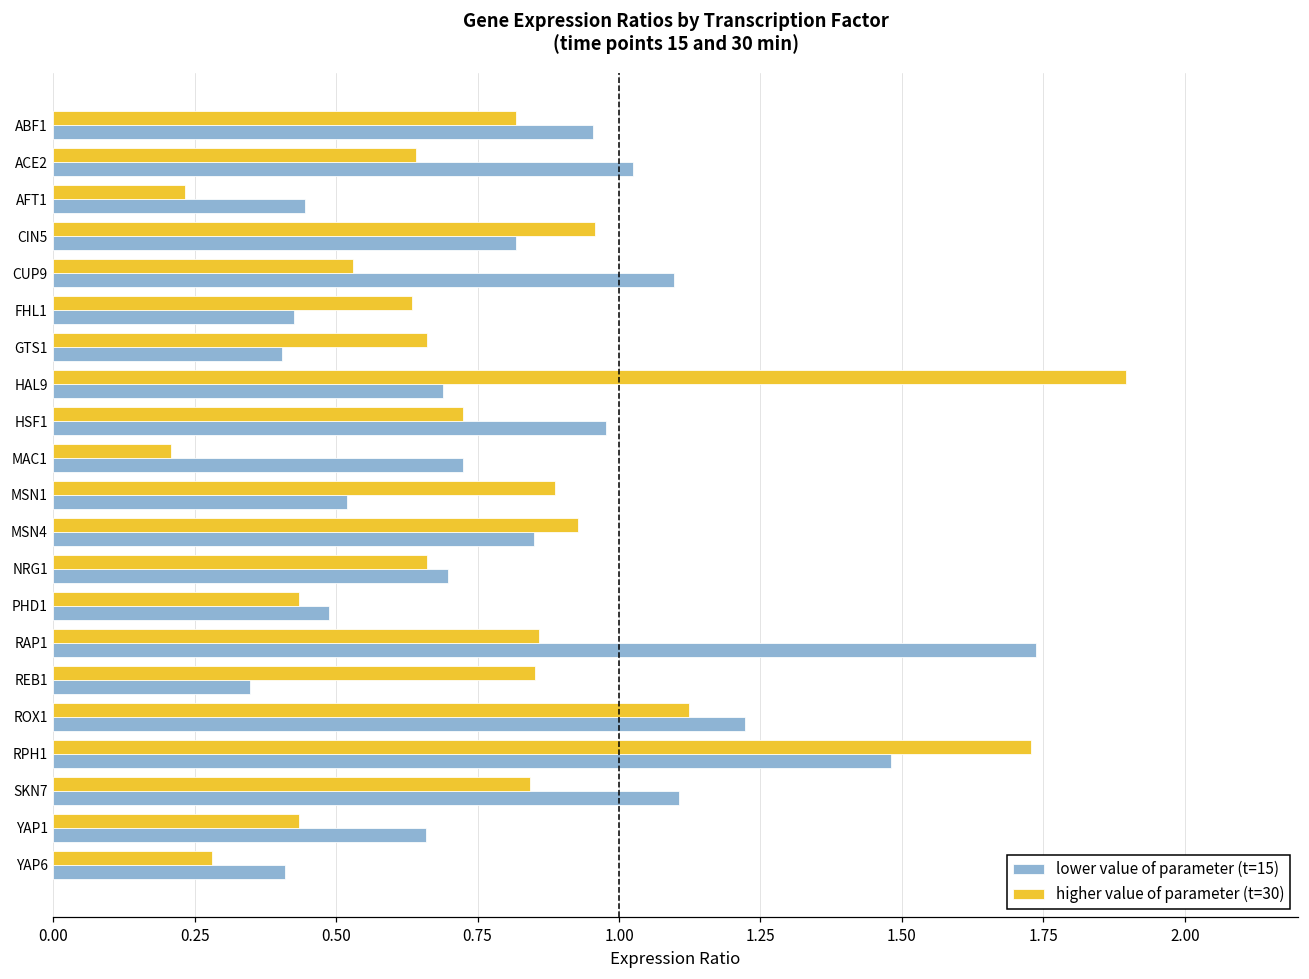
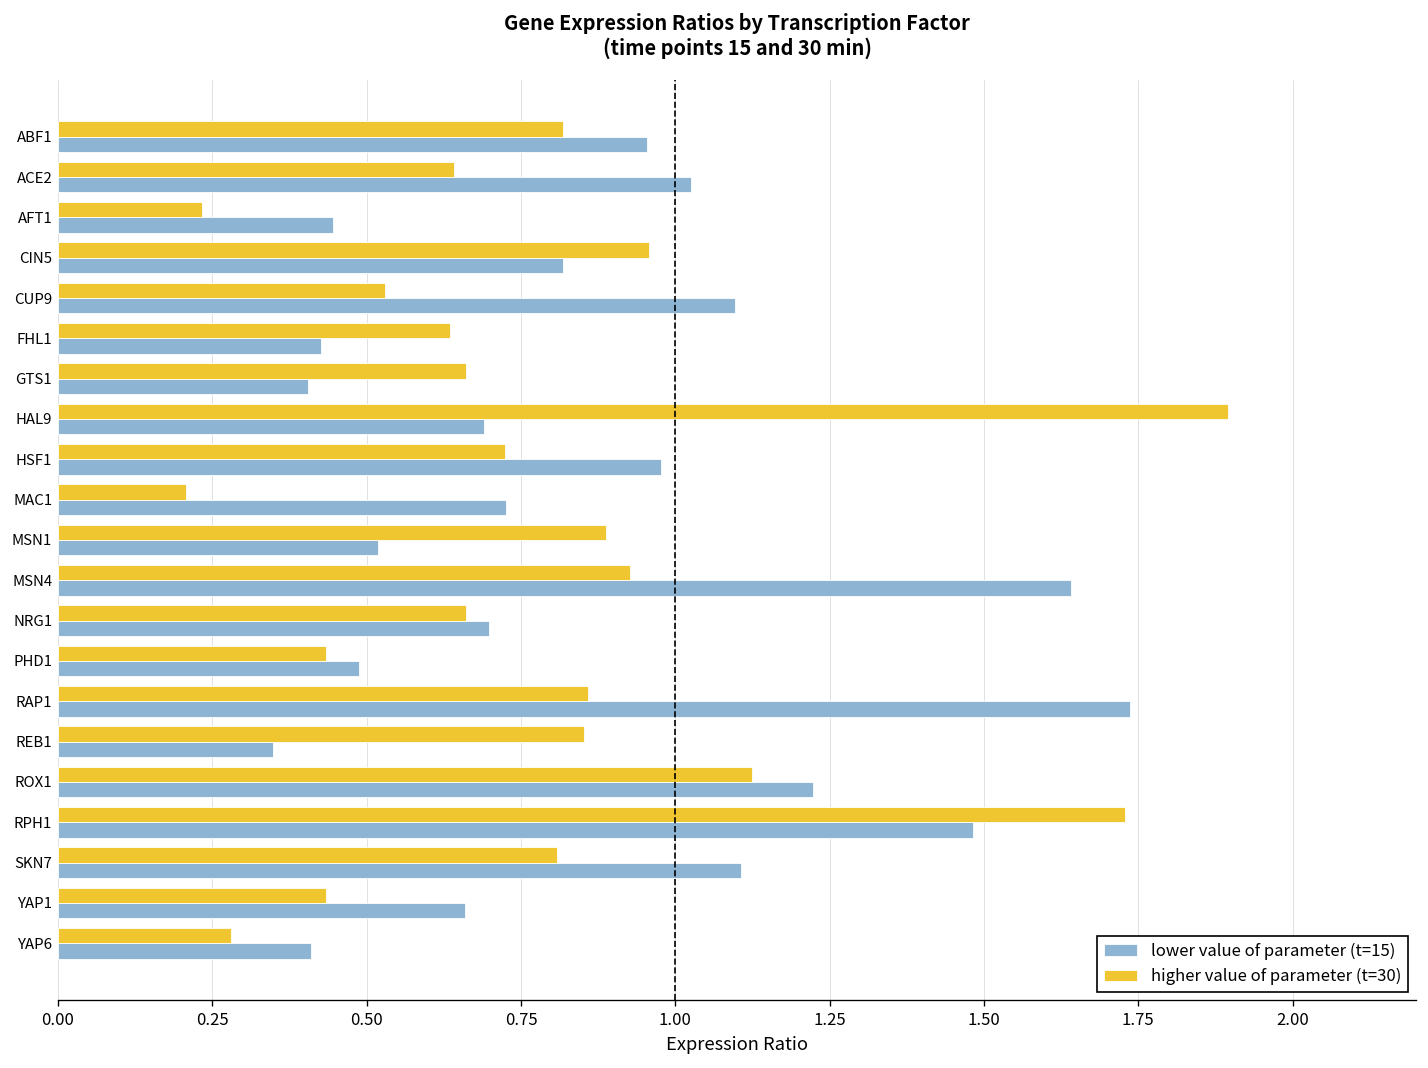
lower value of parameter (t=15), MSN4: 0.85 -> 1.64
higher value of parameter (t=30), SKN7: 0.84 -> 0.81
